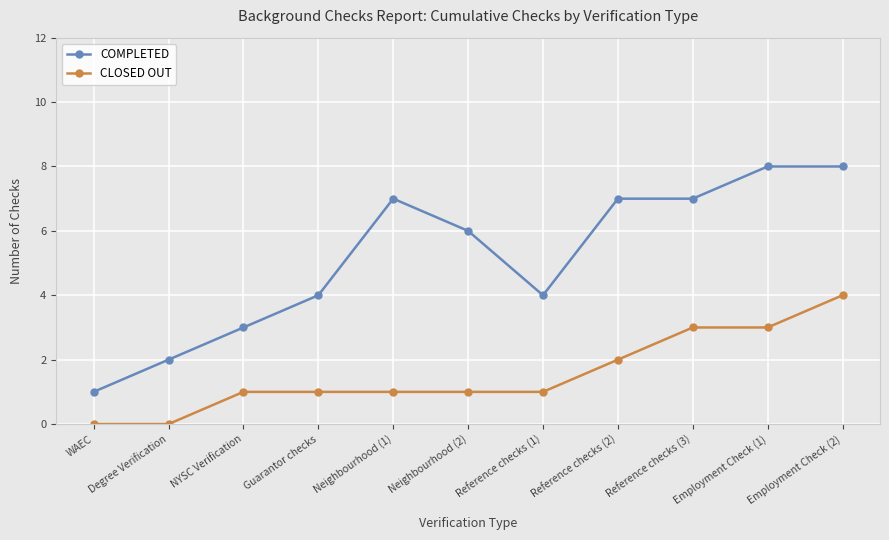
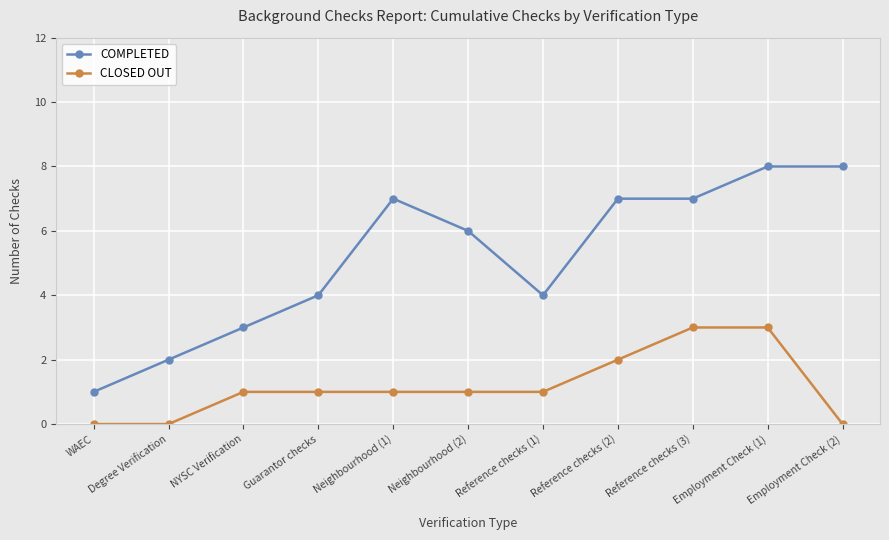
CLOSED OUT, Employment Check (2): 4 -> 0
